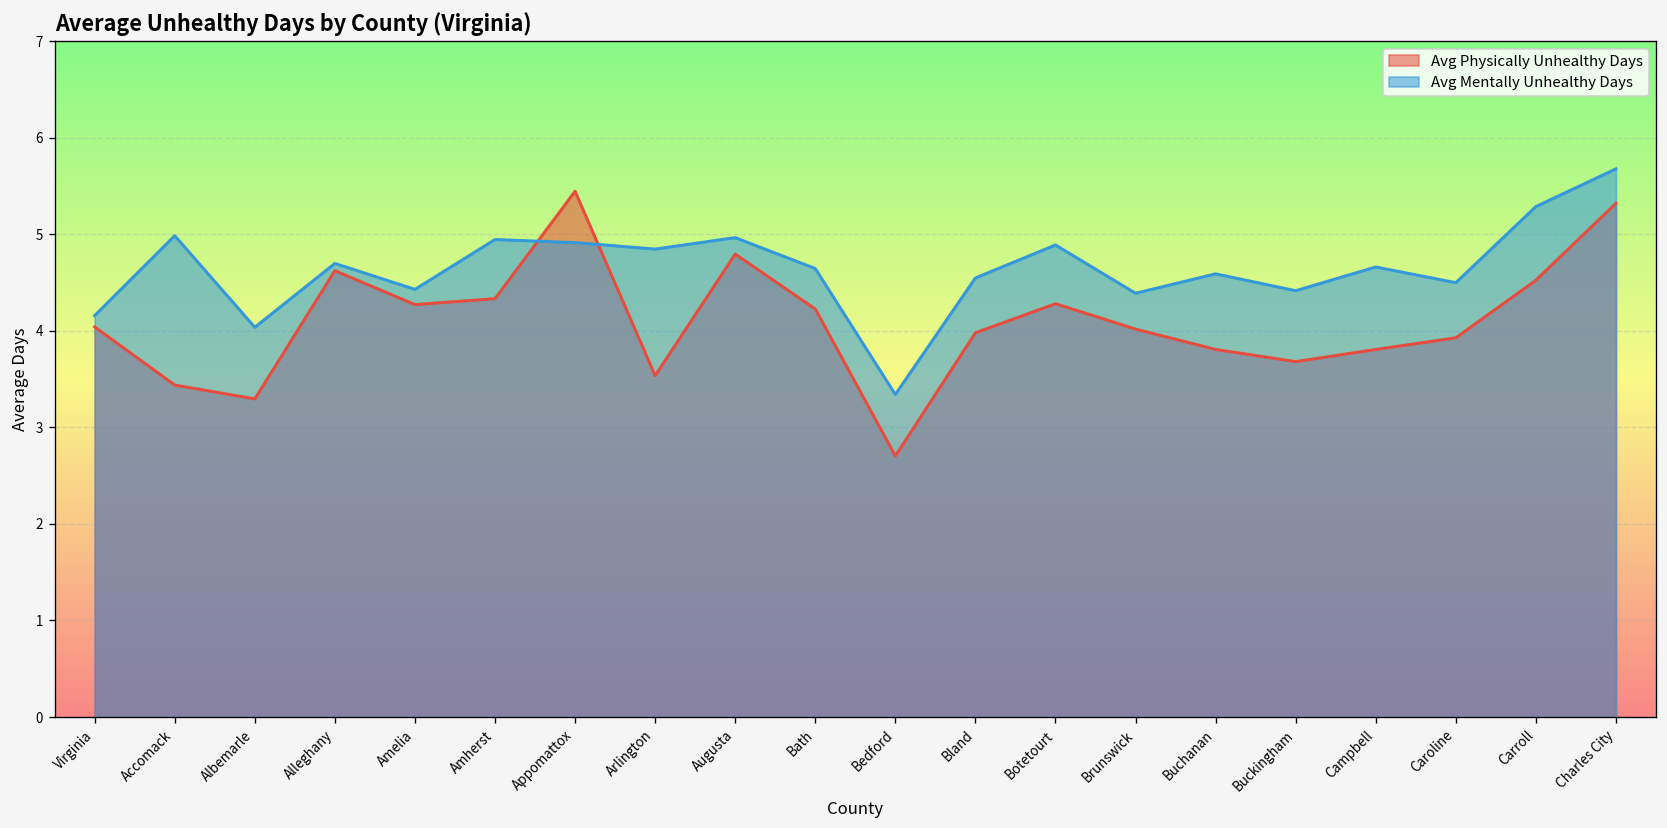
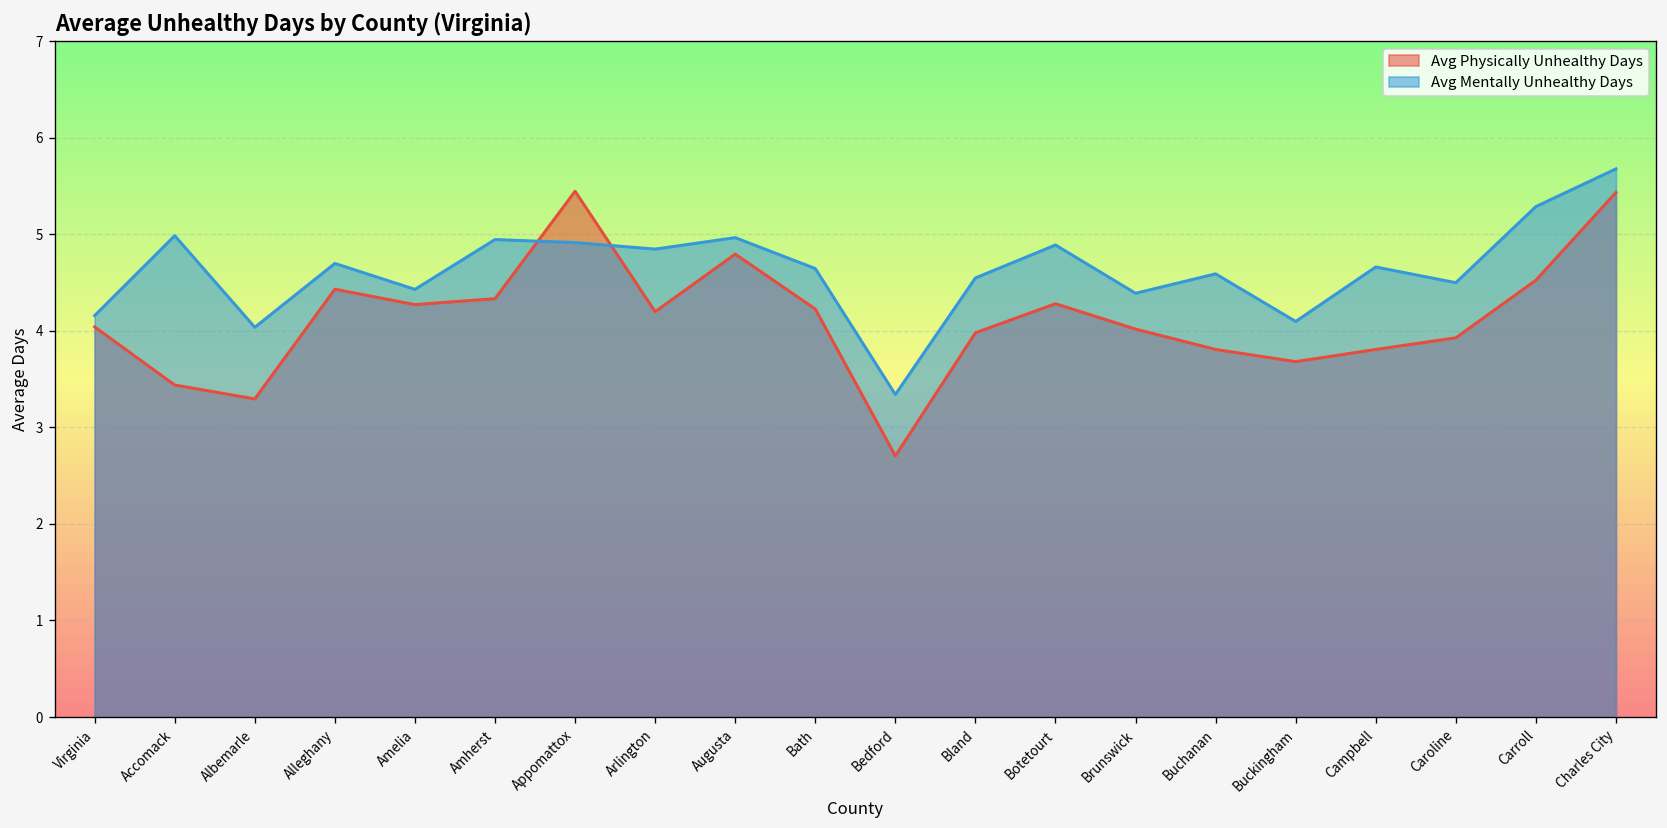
Avg Physically Unhealthy Days, Alleghany: 4.6 -> 4.4
Avg Physically Unhealthy Days, Arlington: 3.5 -> 4.2
Avg Mentally Unhealthy Days, Buckingham: 4.4 -> 4.1
Avg Physically Unhealthy Days, Charles City: 5.3 -> 5.4
